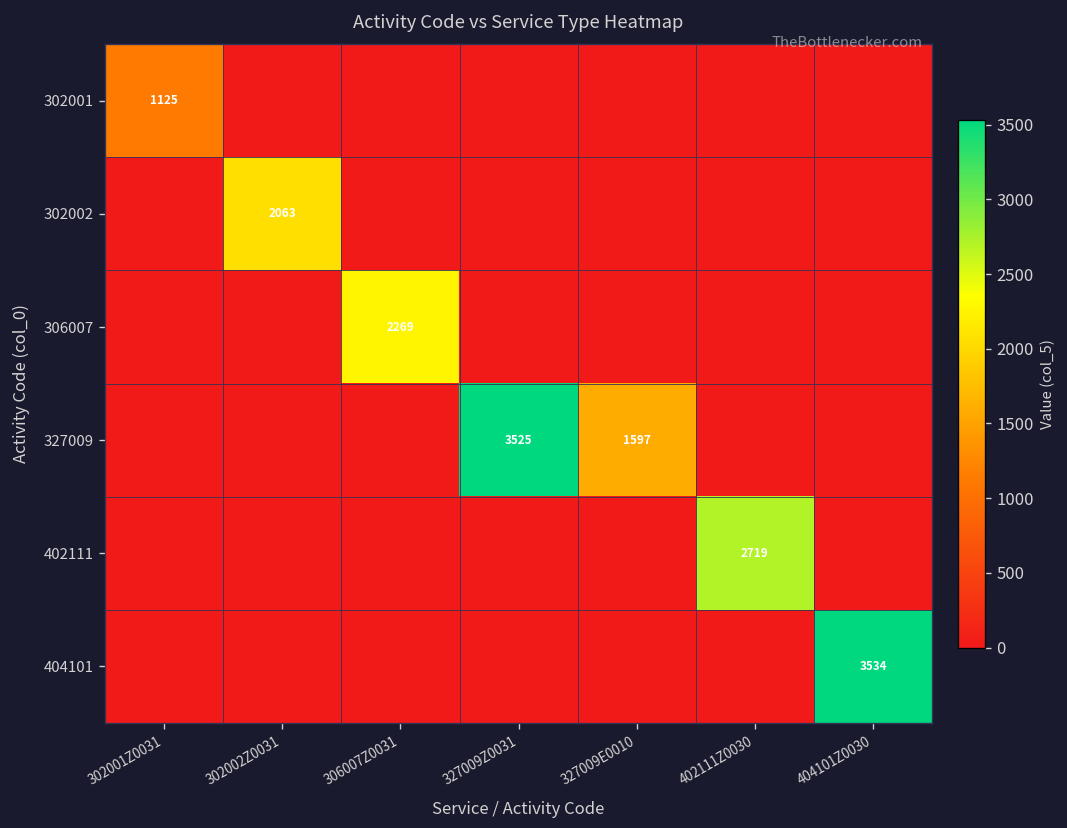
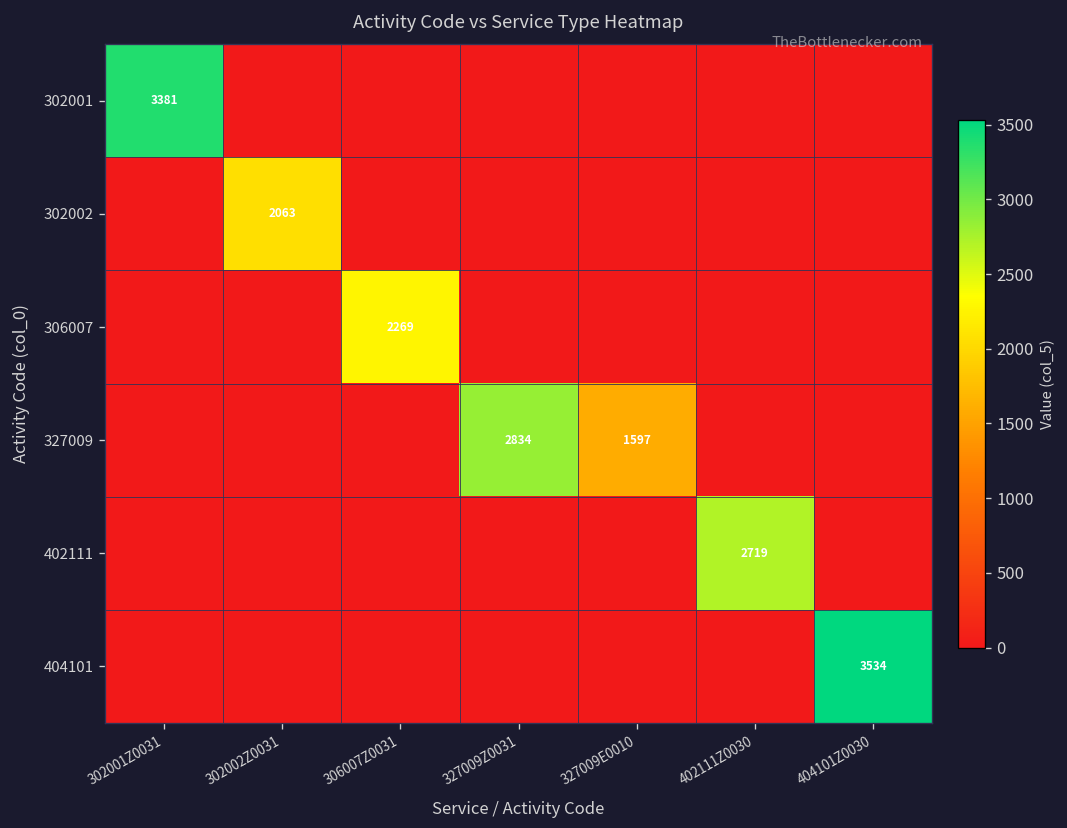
302001, 302001Z0031: 1125 -> 3381
327009, 327009Z0031: 3525 -> 2834
